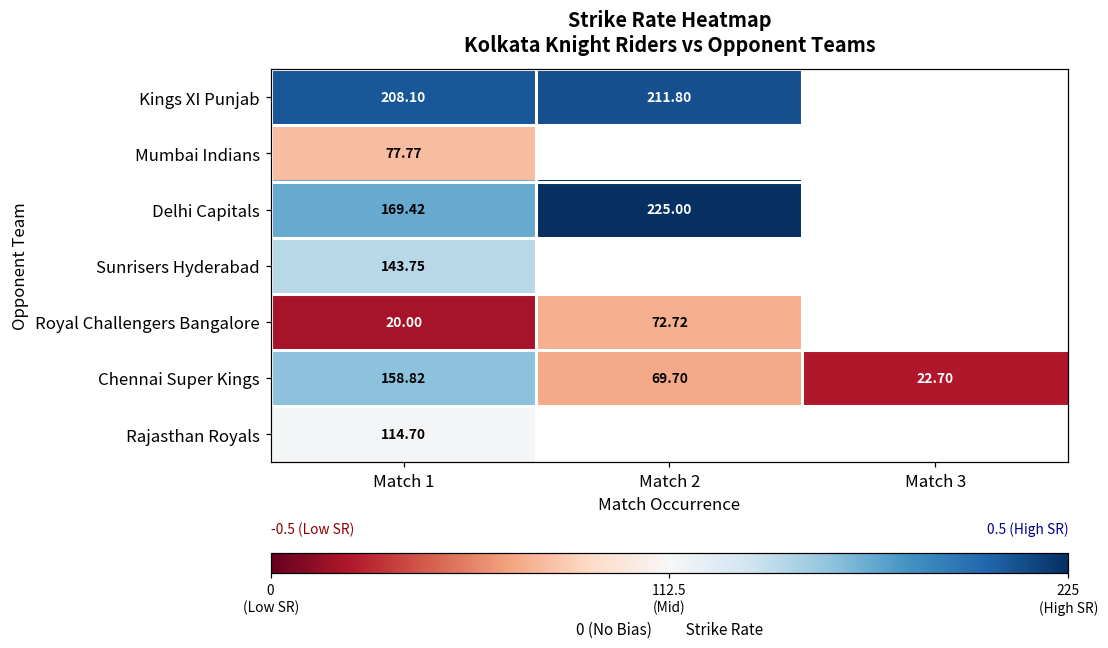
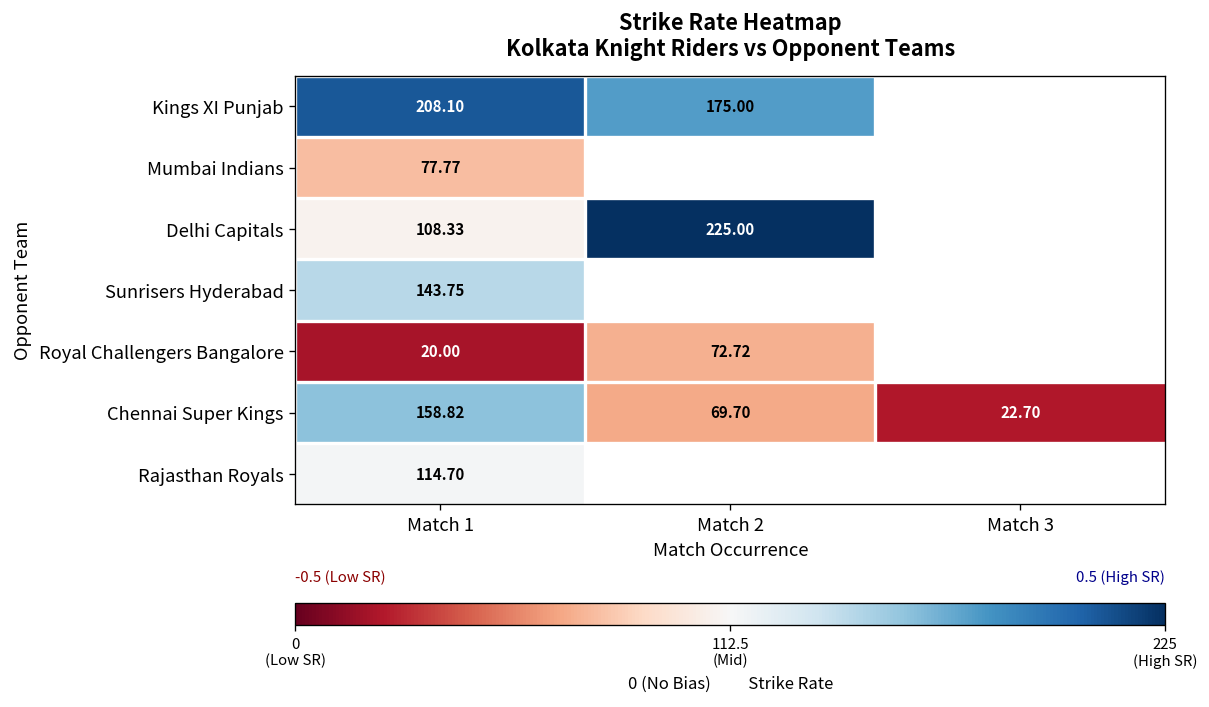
Kings XI Punjab, Match 2: 211.80 -> 175.00
Delhi Capitals, Match 1: 169.42 -> 108.33
